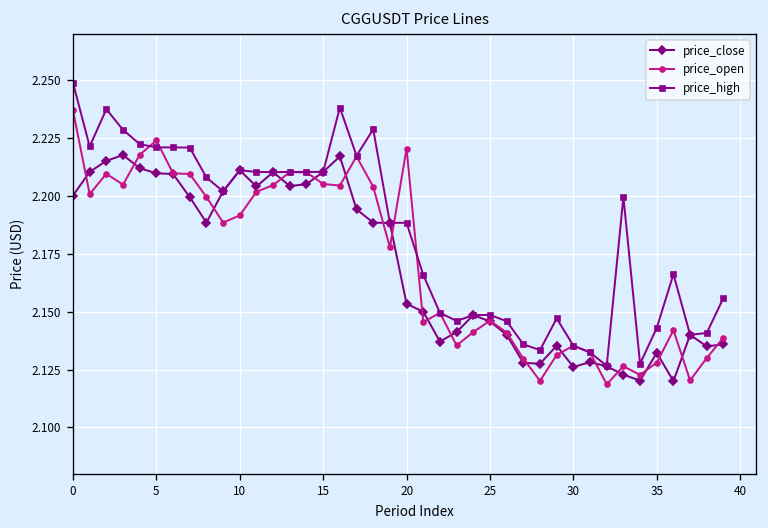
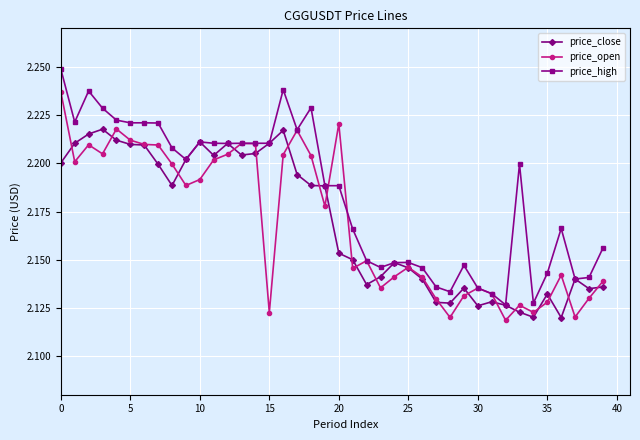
price_open, 5: 2.224 -> 2.212
price_open, 15: 2.205 -> 2.123
